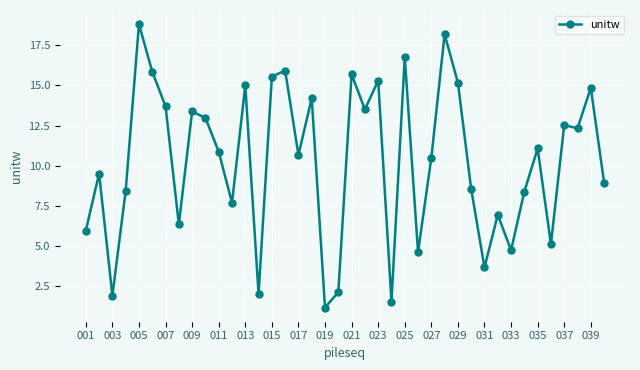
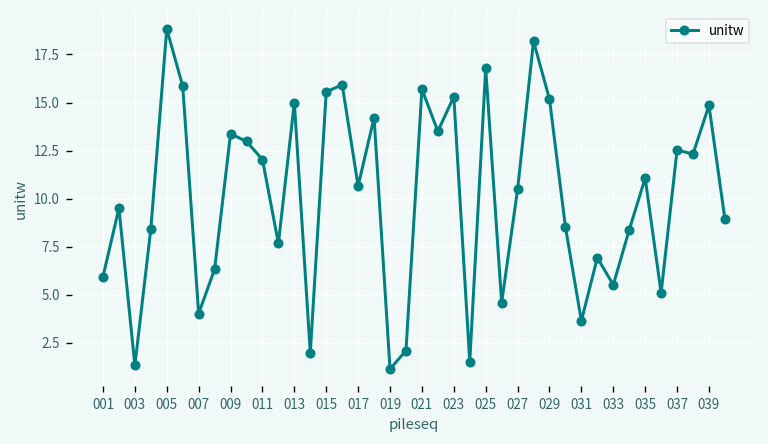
003: 1.9 -> 1.3
007: 13.7 -> 4.0
011: 10.9 -> 12.0
033: 4.7 -> 5.5
